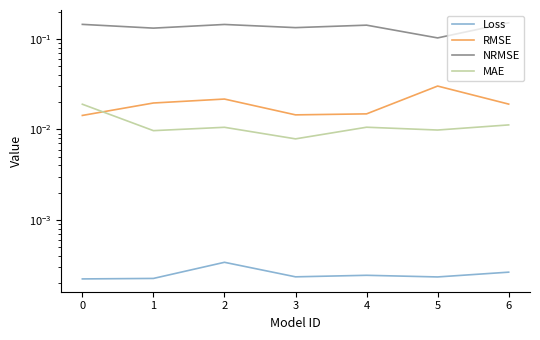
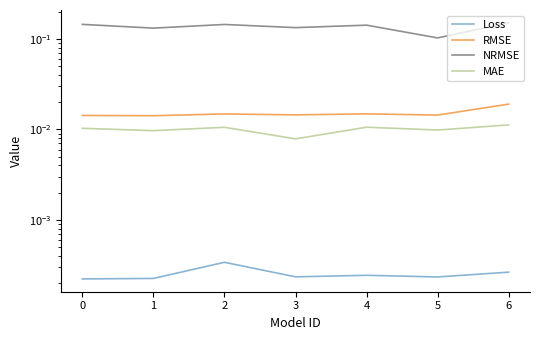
MAE, 0: 0.019 -> 0.010
RMSE, 1: 0.020 -> 0.014
RMSE, 2: 0.022 -> 0.015
RMSE, 5: 0.030 -> 0.014
